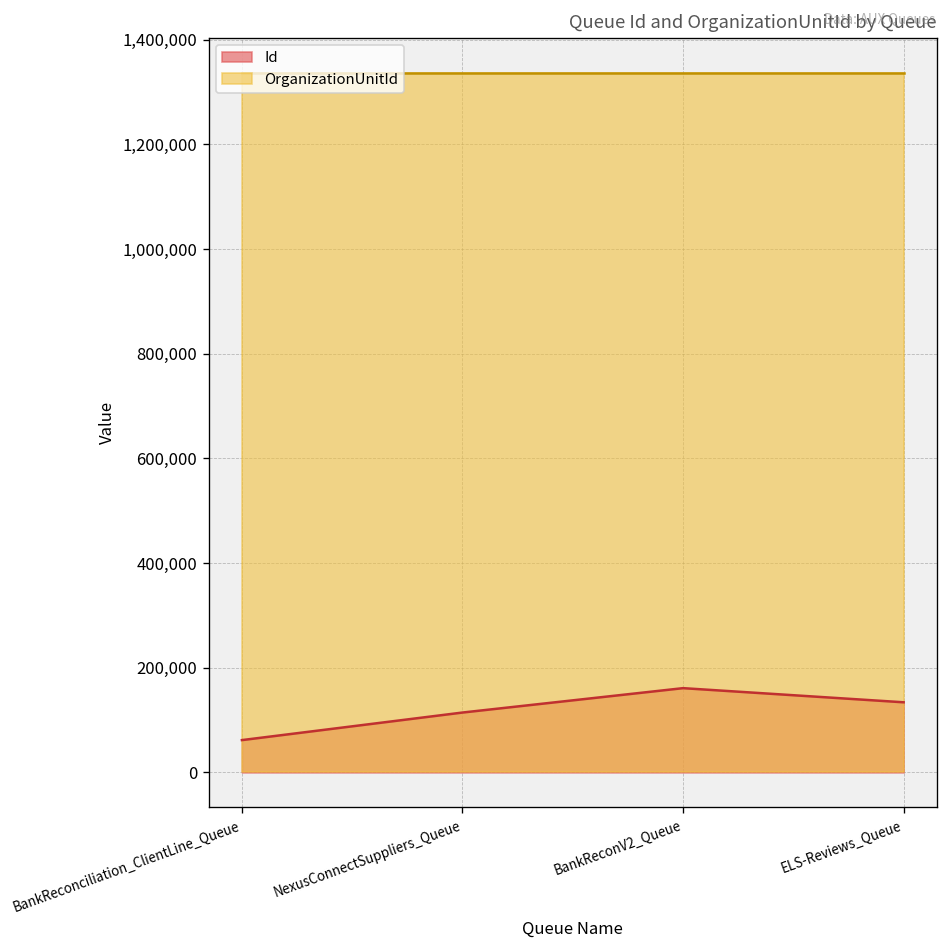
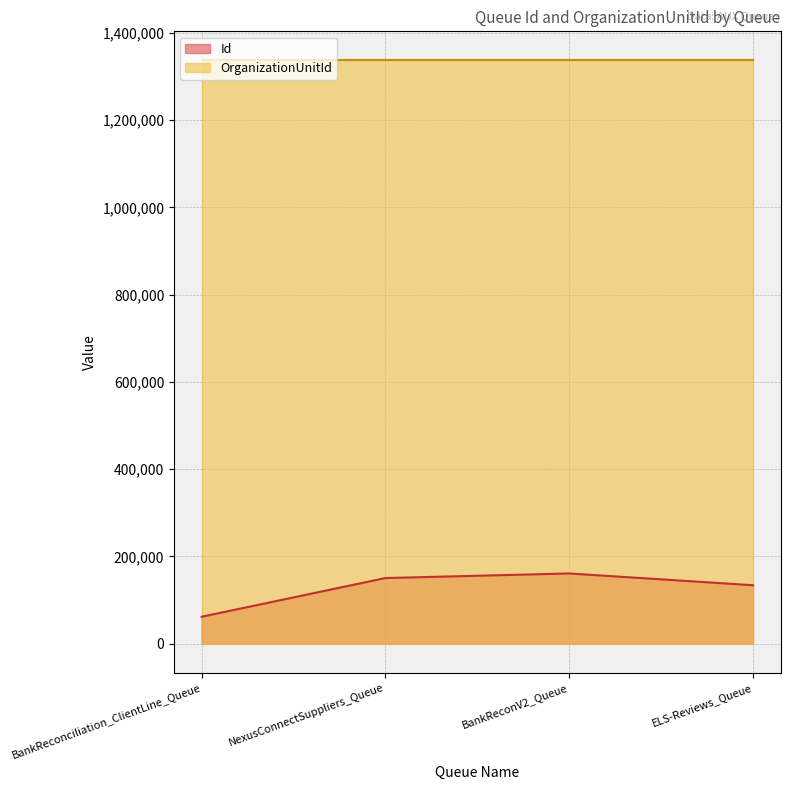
Id, NexusConnectSuppliers_Queue: 110,000 -> 150,000
